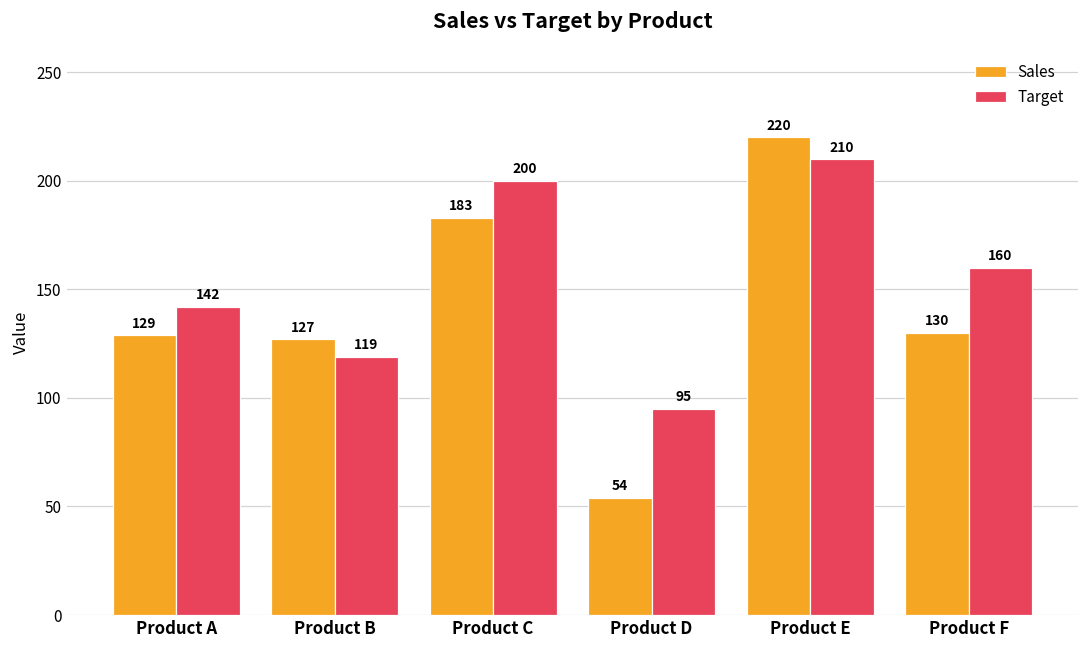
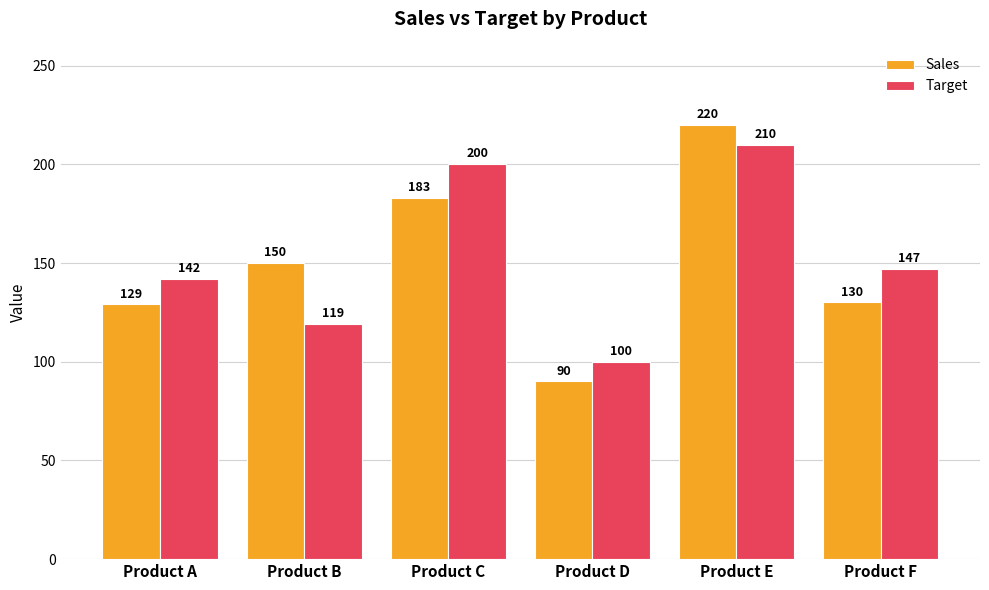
Sales, Product B: 127 -> 150
Sales, Product D: 54 -> 90
Target, Product D: 95 -> 100
Target, Product F: 160 -> 147
